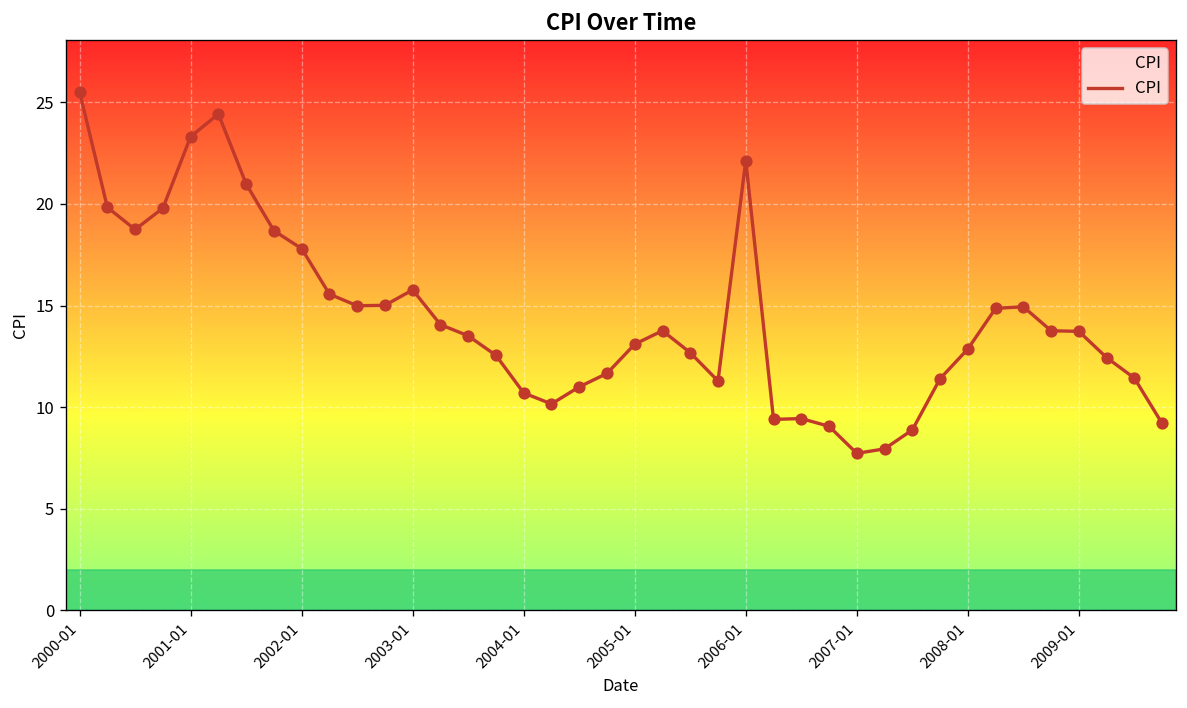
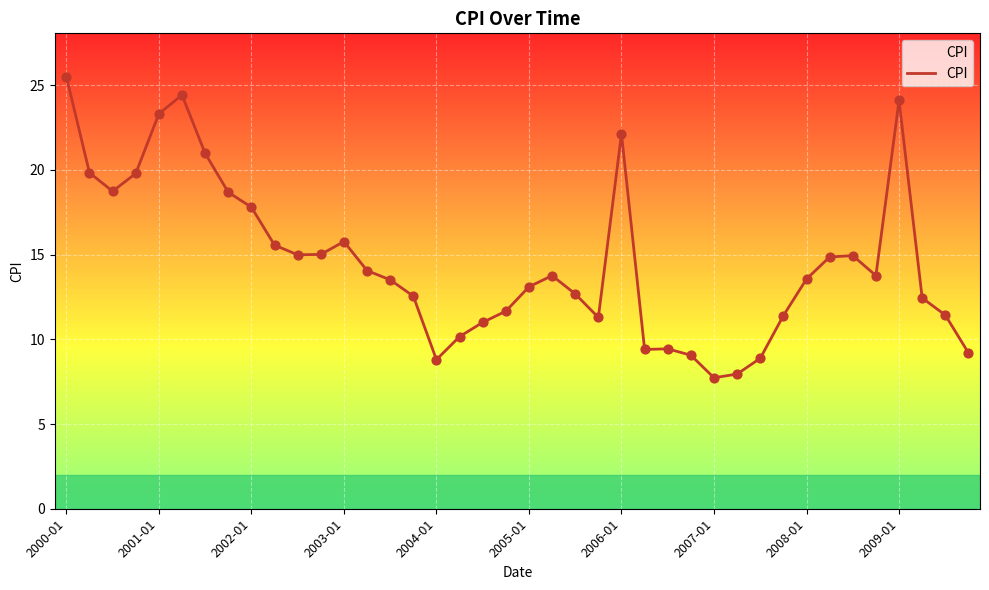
2004-01: 10.7 -> 8.8
2008-01: 12.9 -> 13.6
2009-01: 13.7 -> 24.1
